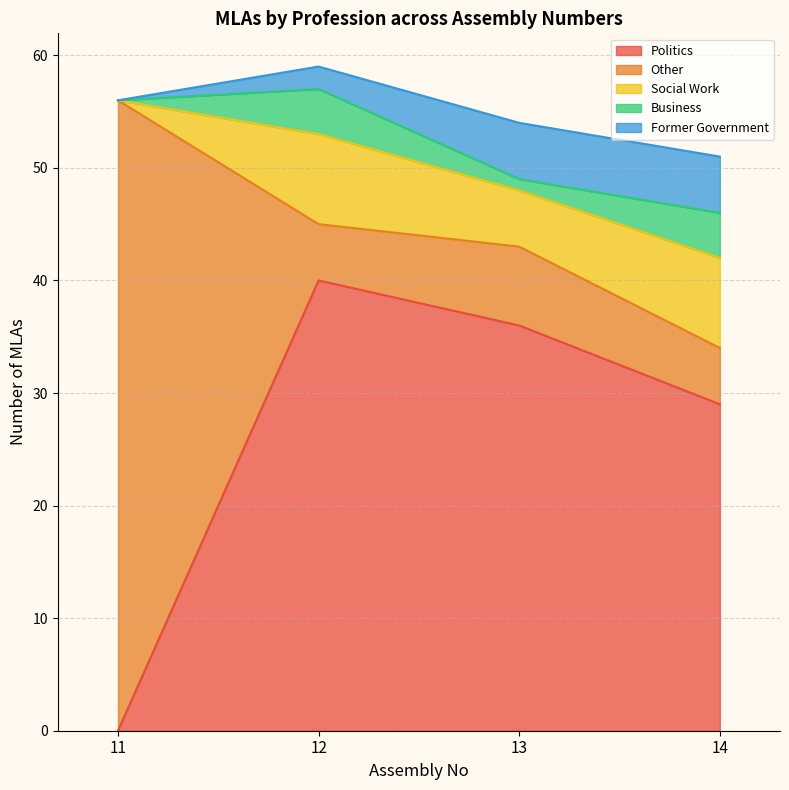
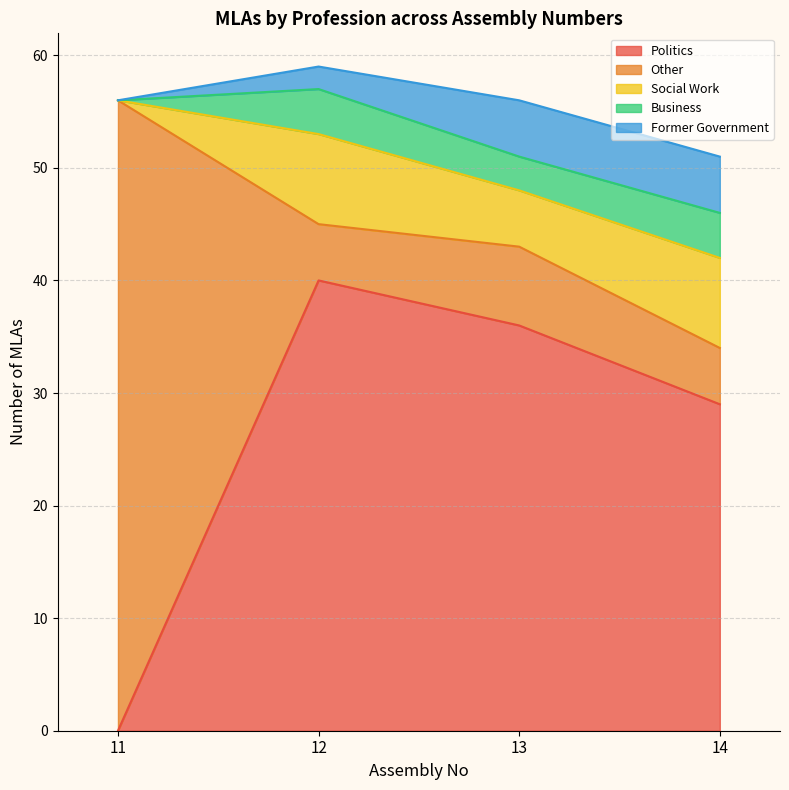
Business, 13: 1 -> 3
